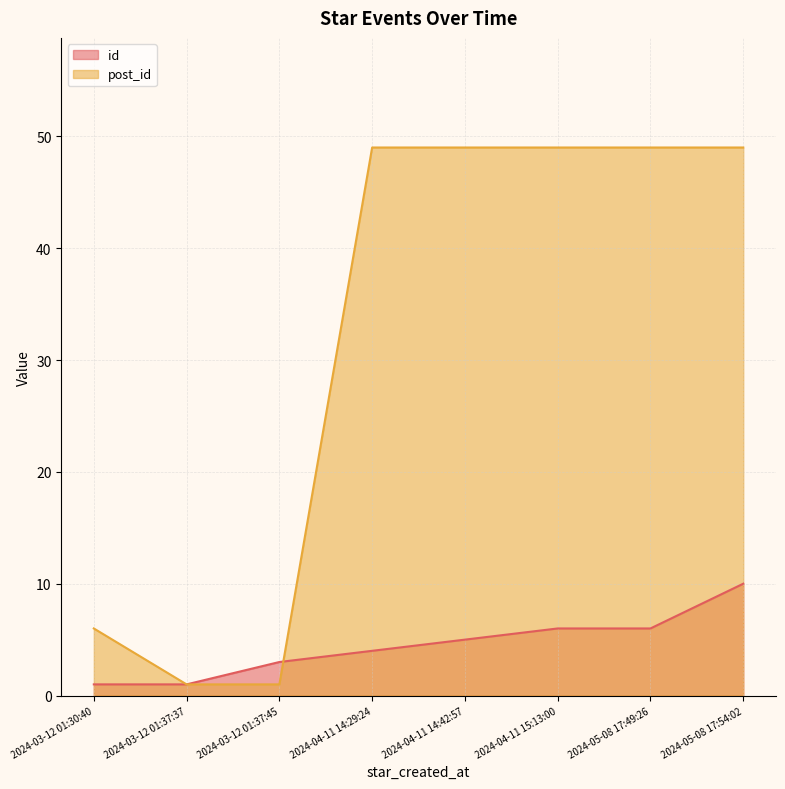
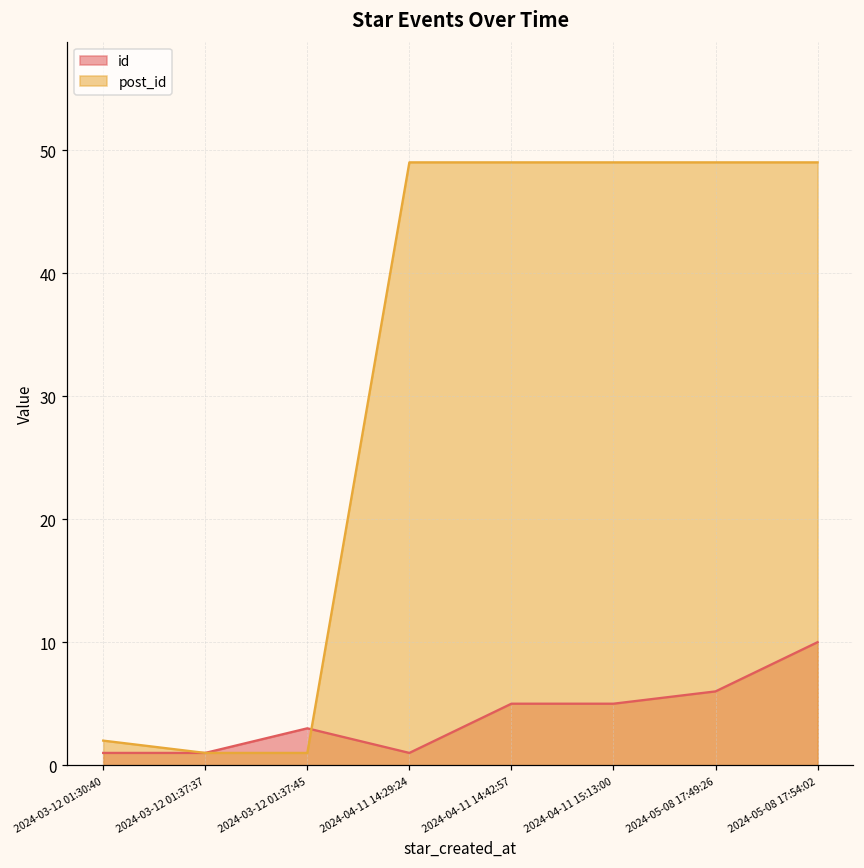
post_id, 2024-03-12 01:30:40: 6 -> 2
id, 2024-04-11 14:29:24: 4 -> 1
id, 2024-04-11 15:13:00: 6 -> 5
